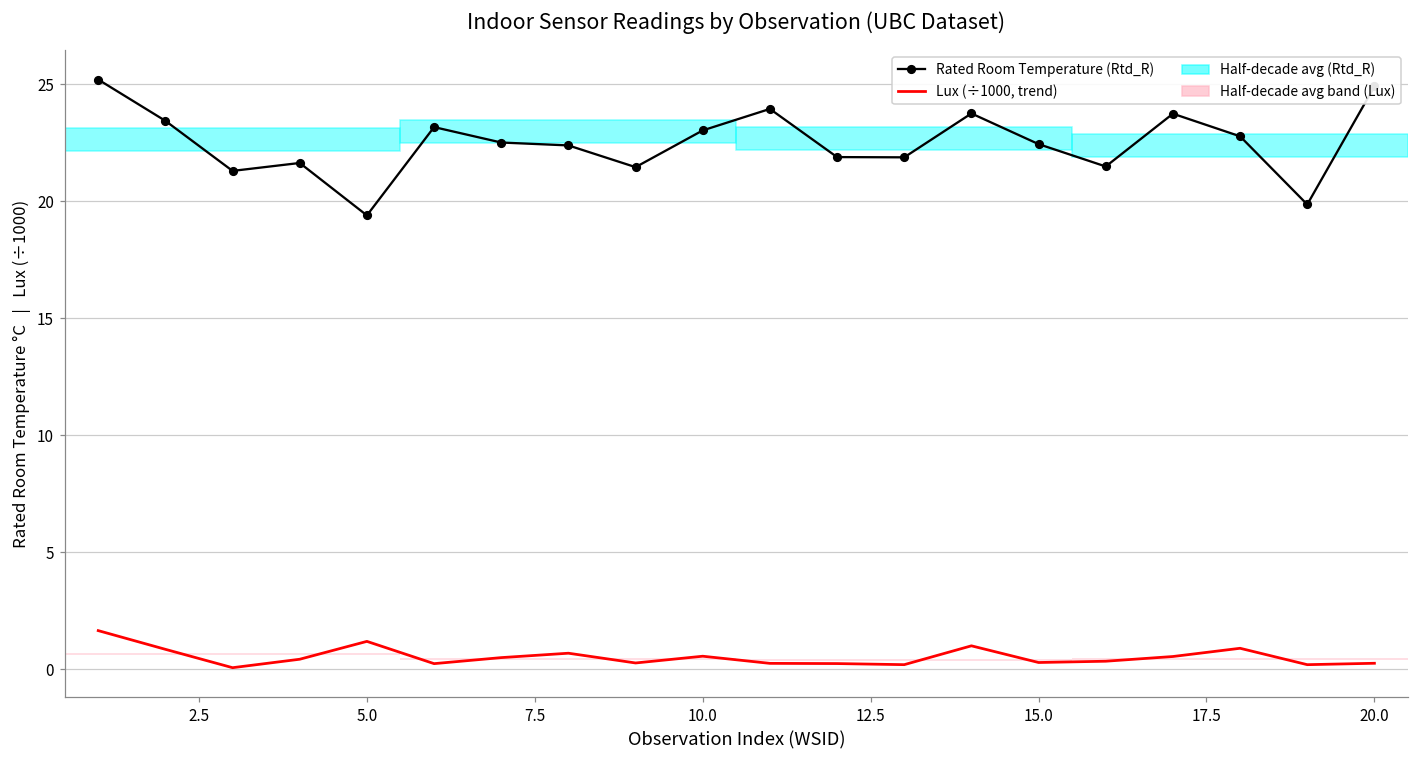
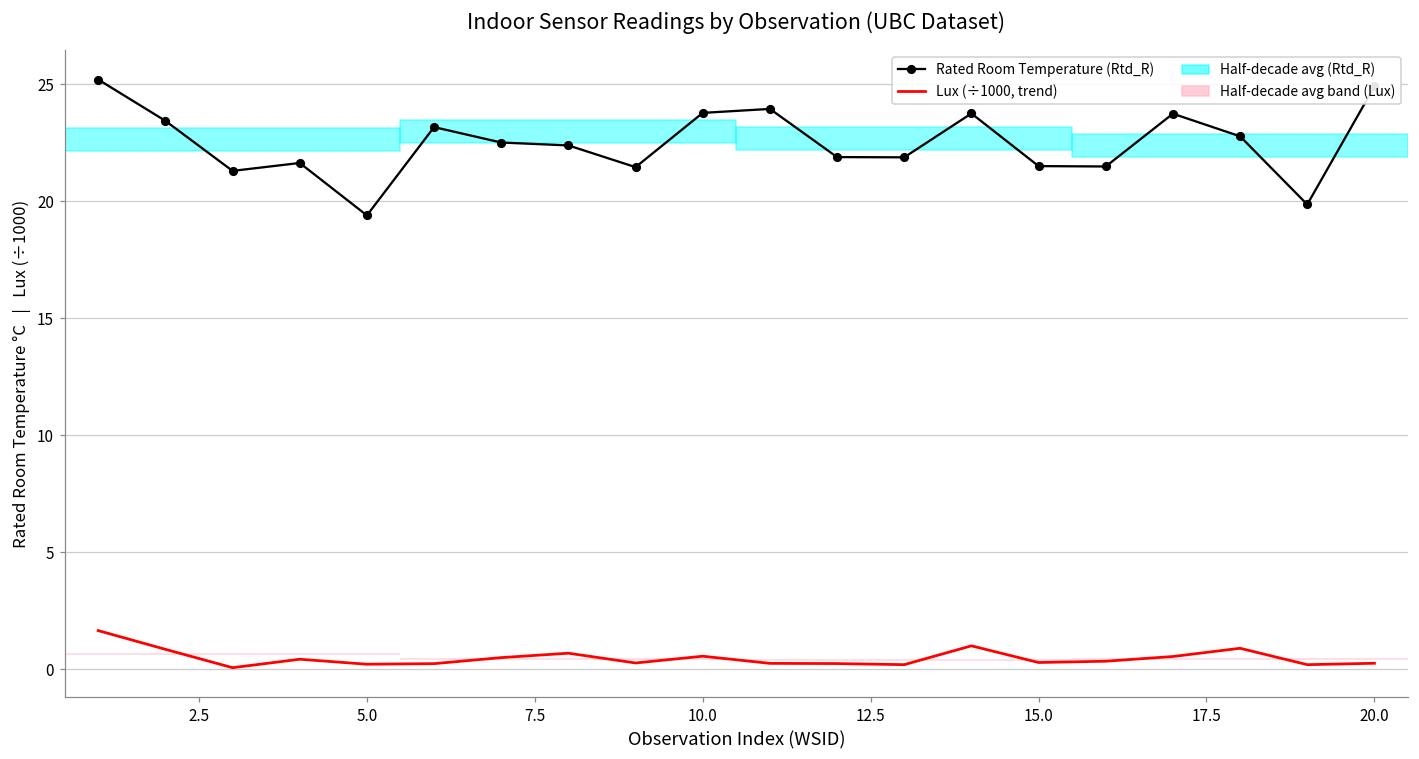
Lux (÷1000, trend), 5.0: 1.2 -> 0.2
Rated Room Temperature (Rtd_R), 10.0: 23.0 -> 23.8
Rated Room Temperature (Rtd_R), 15.0: 22.5 -> 21.5
